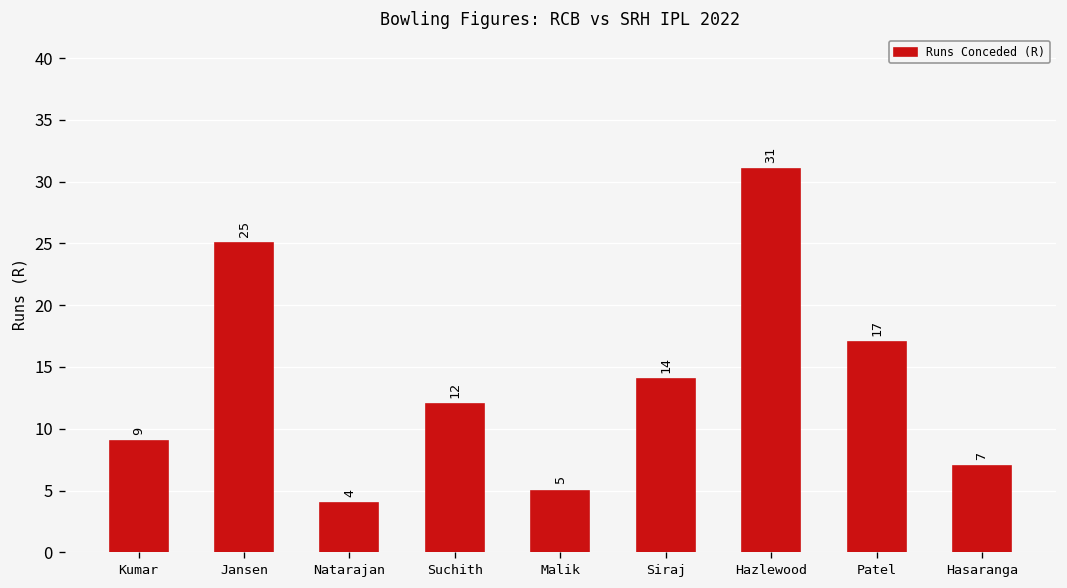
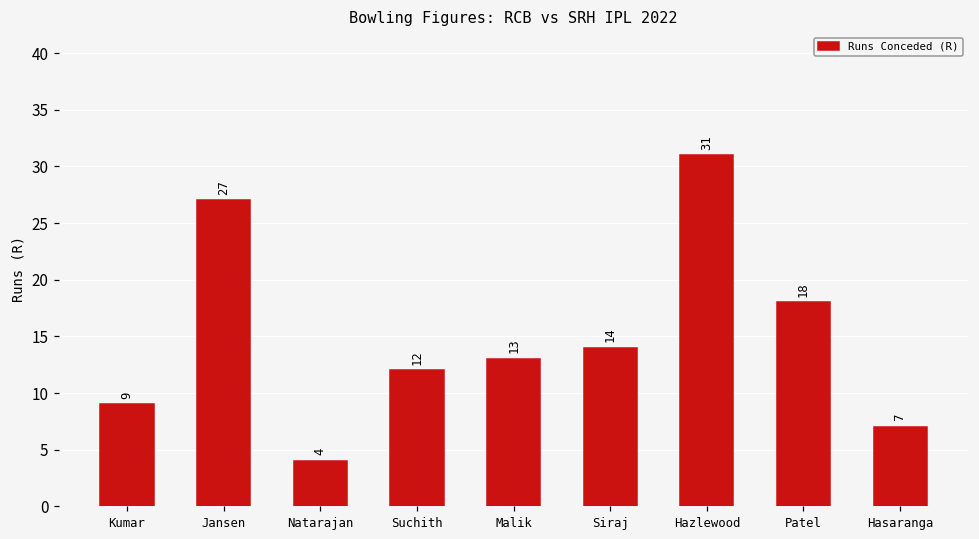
Jansen: 25 -> 27
Malik: 5 -> 13
Patel: 17 -> 18
